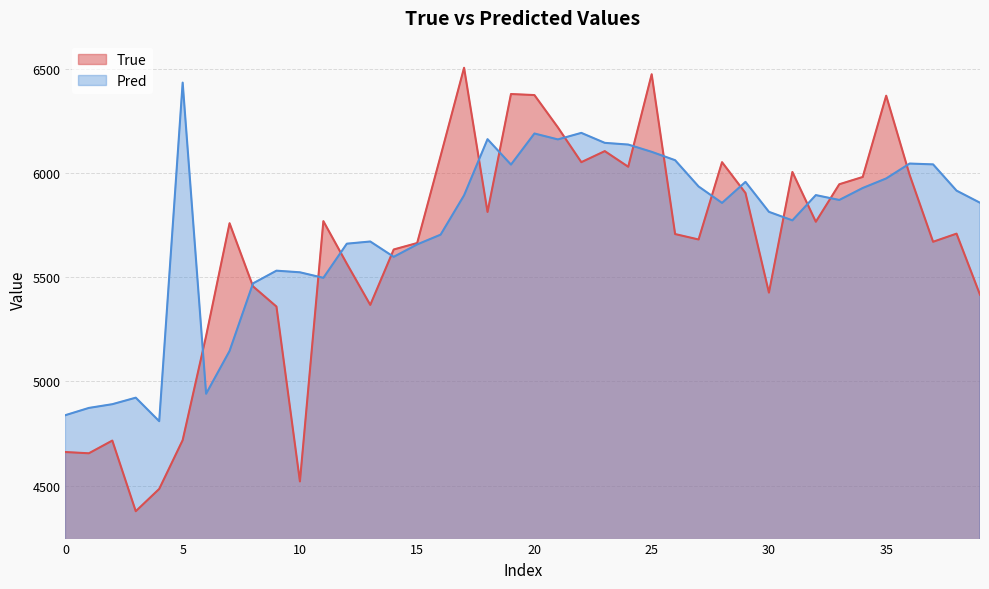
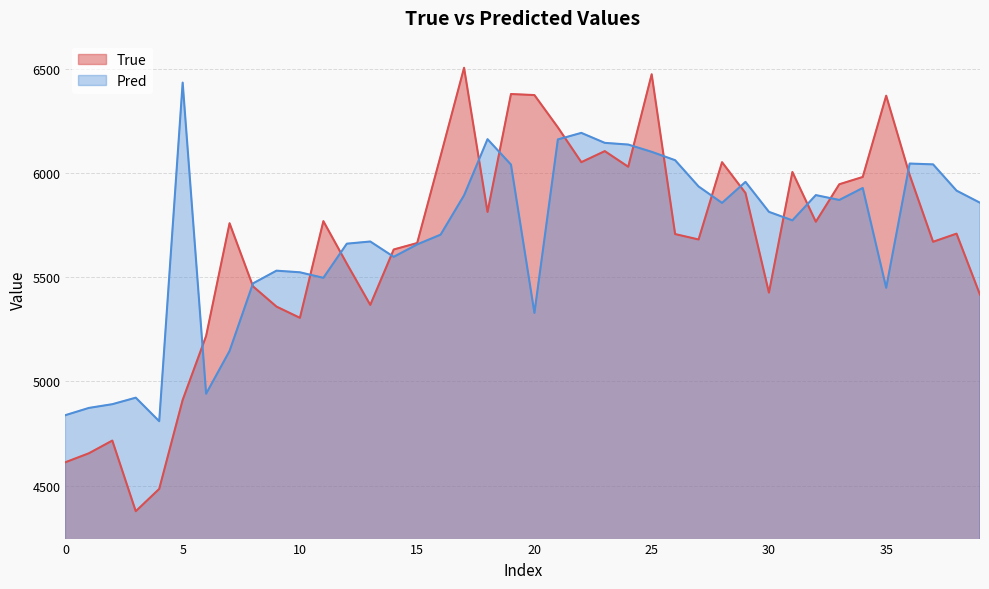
True, 0: 4660 -> 4610
True, 5: 4720 -> 4910
True, 10: 4520 -> 5310
Pred, 20: 6190 -> 5330
Pred, 35: 5970 -> 5450
